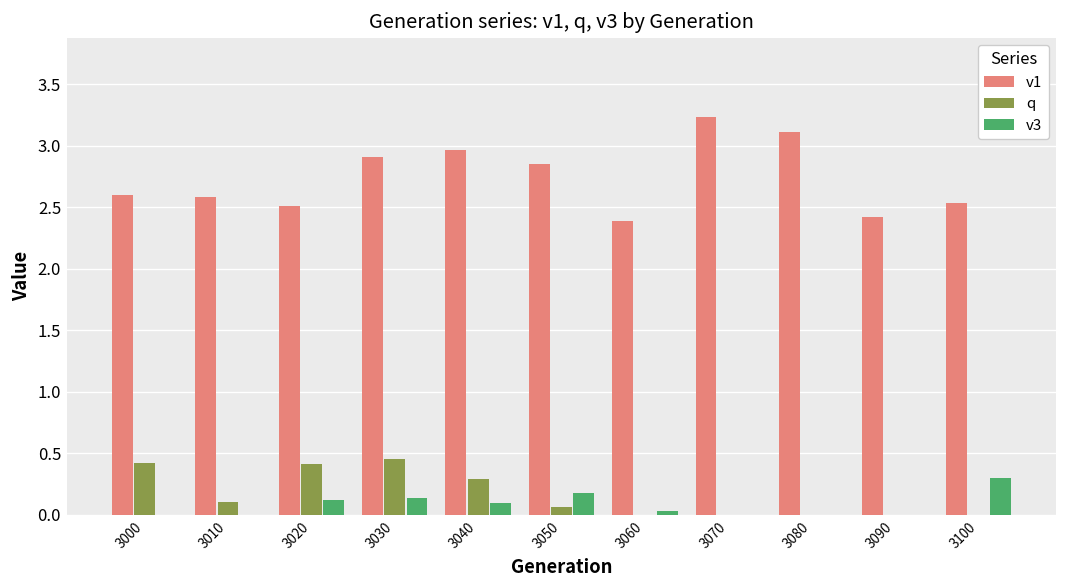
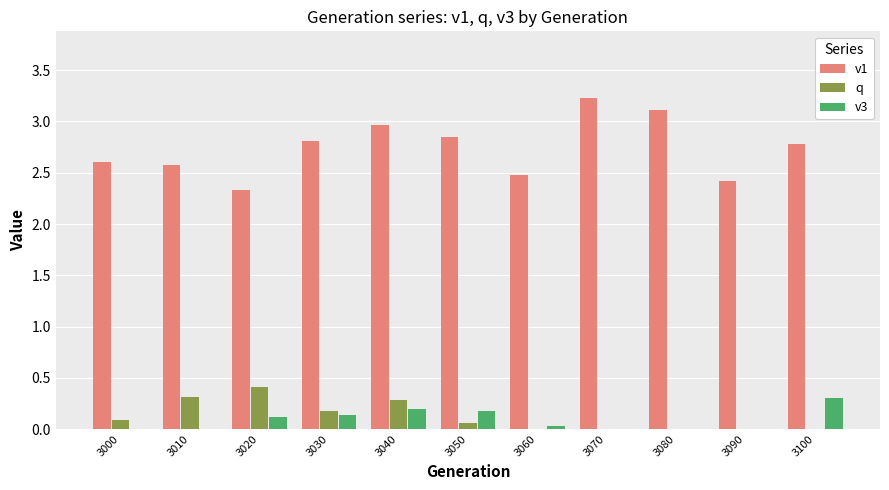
q, 3000: 0.42 -> 0.08
q, 3010: 0.11 -> 0.31
v1, 3020: 2.51 -> 2.33
v1, 3030: 2.91 -> 2.80
q, 3030: 0.45 -> 0.18
v3, 3040: 0.09 -> 0.19
v1, 3060: 2.39 -> 2.48
v1, 3100: 2.53 -> 2.78
